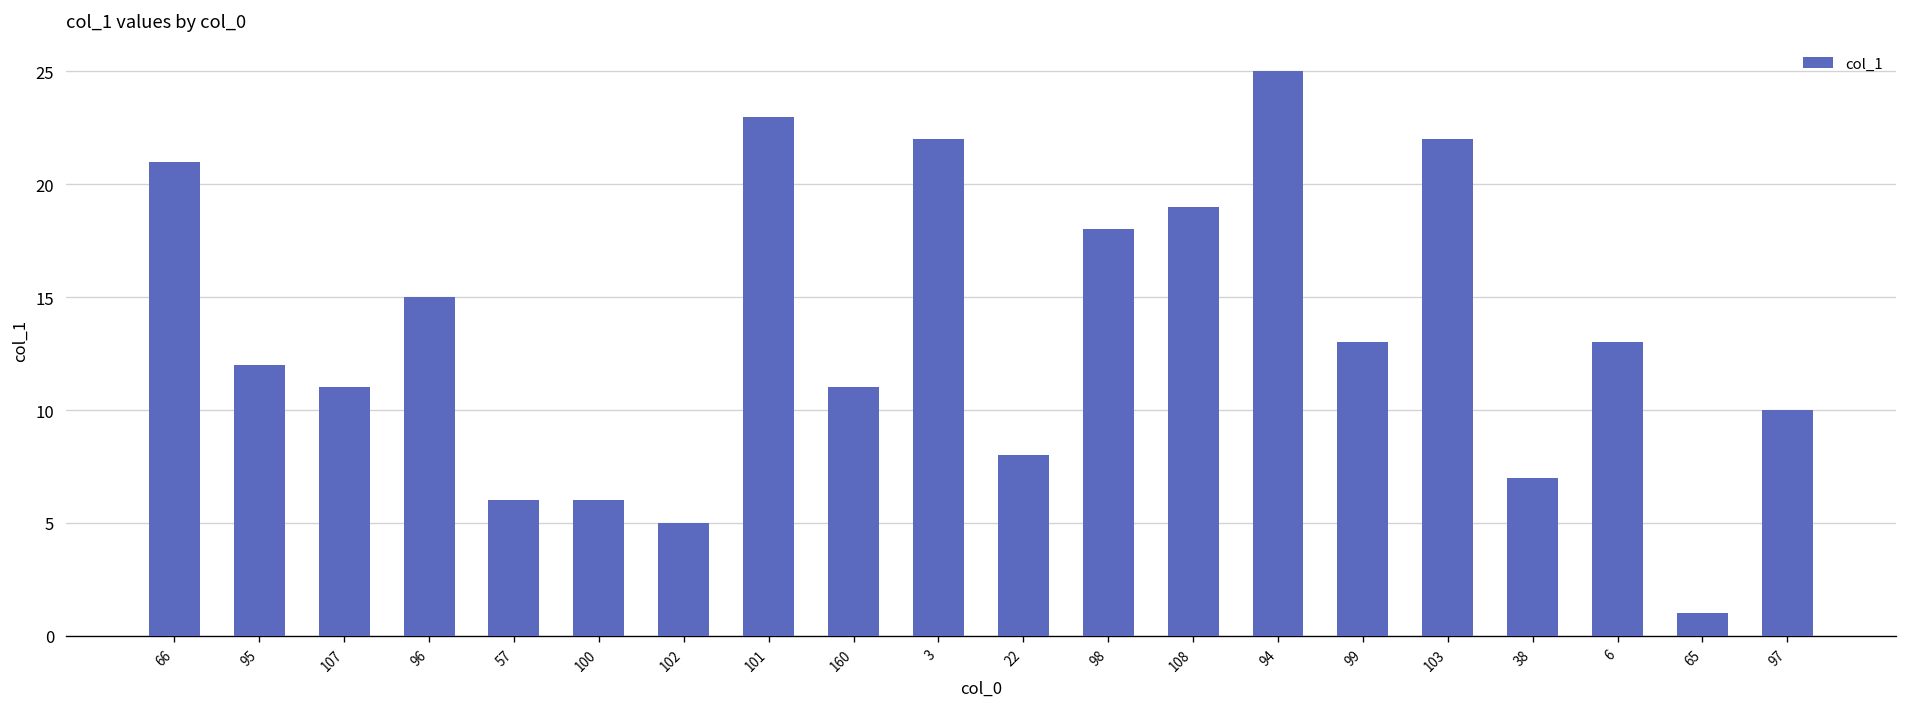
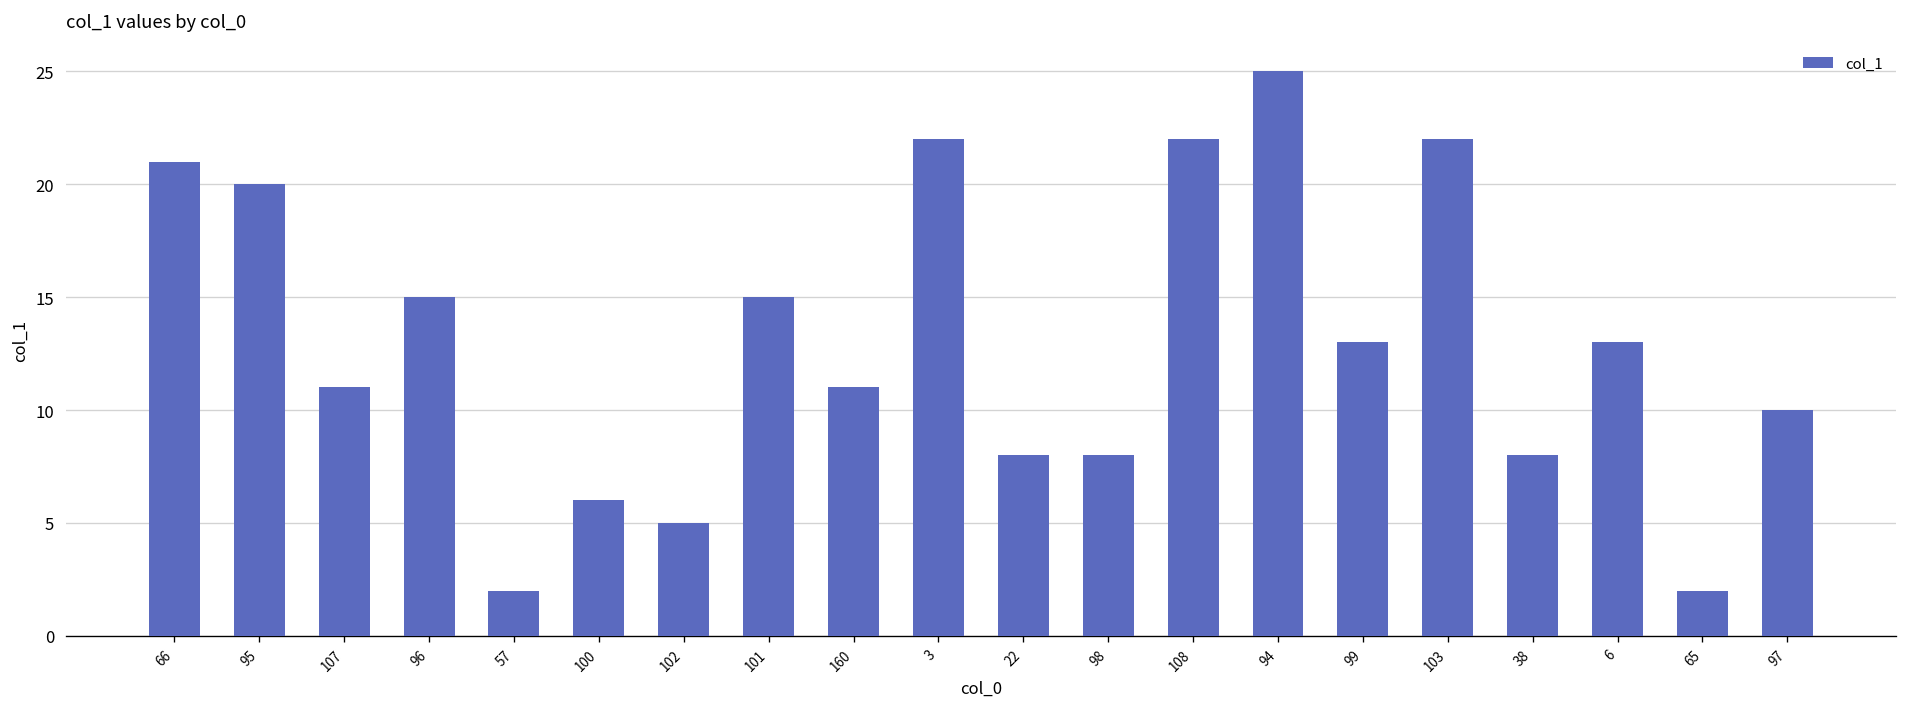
95: 12 -> 20
57: 6 -> 2
101: 23 -> 15
98: 18 -> 8
108: 19 -> 22
38: 7 -> 8
65: 1 -> 2
